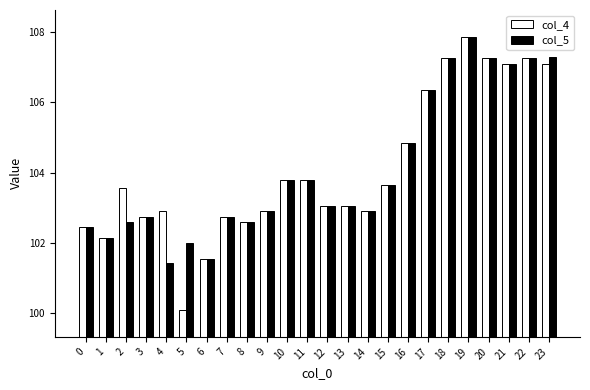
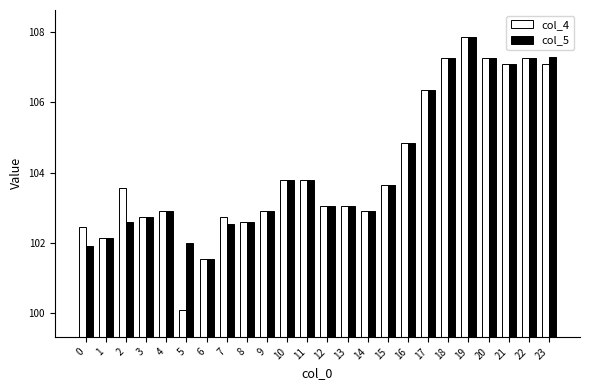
col_5, 0: 102.4 -> 101.9
col_5, 4: 101.4 -> 102.9
col_5, 7: 102.7 -> 102.5
